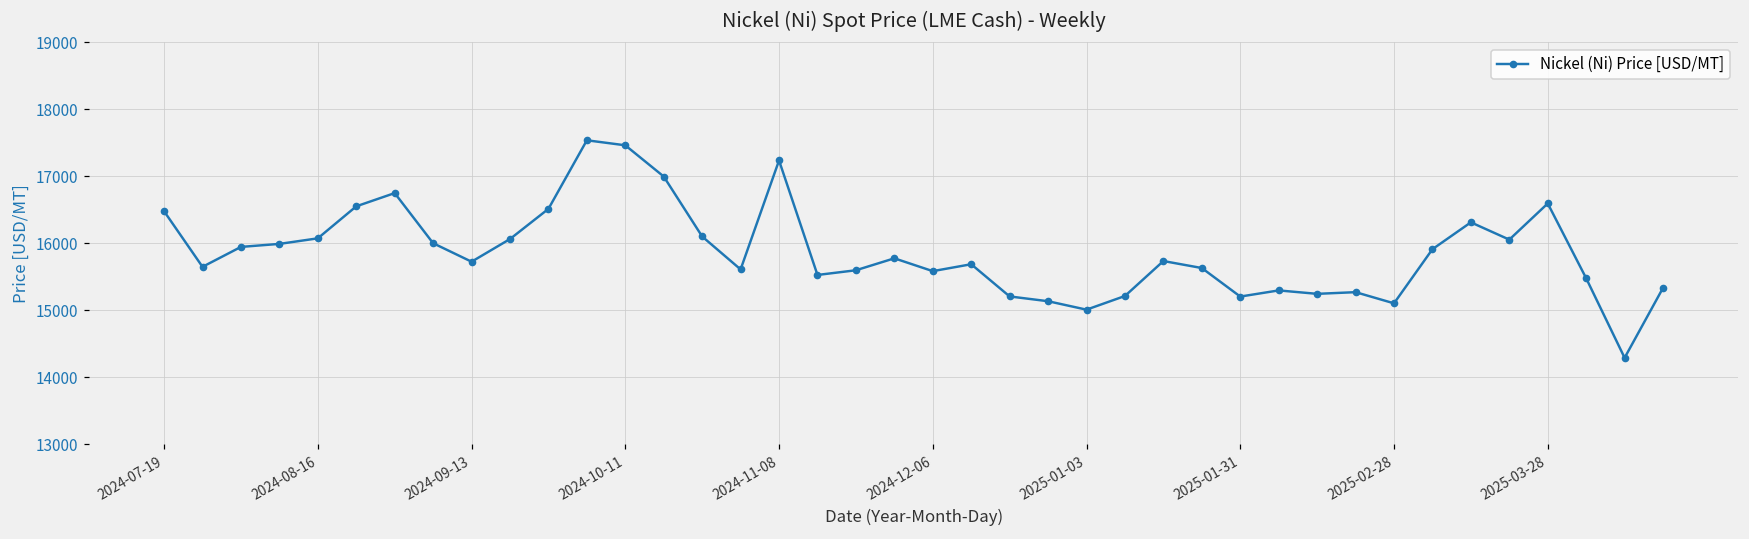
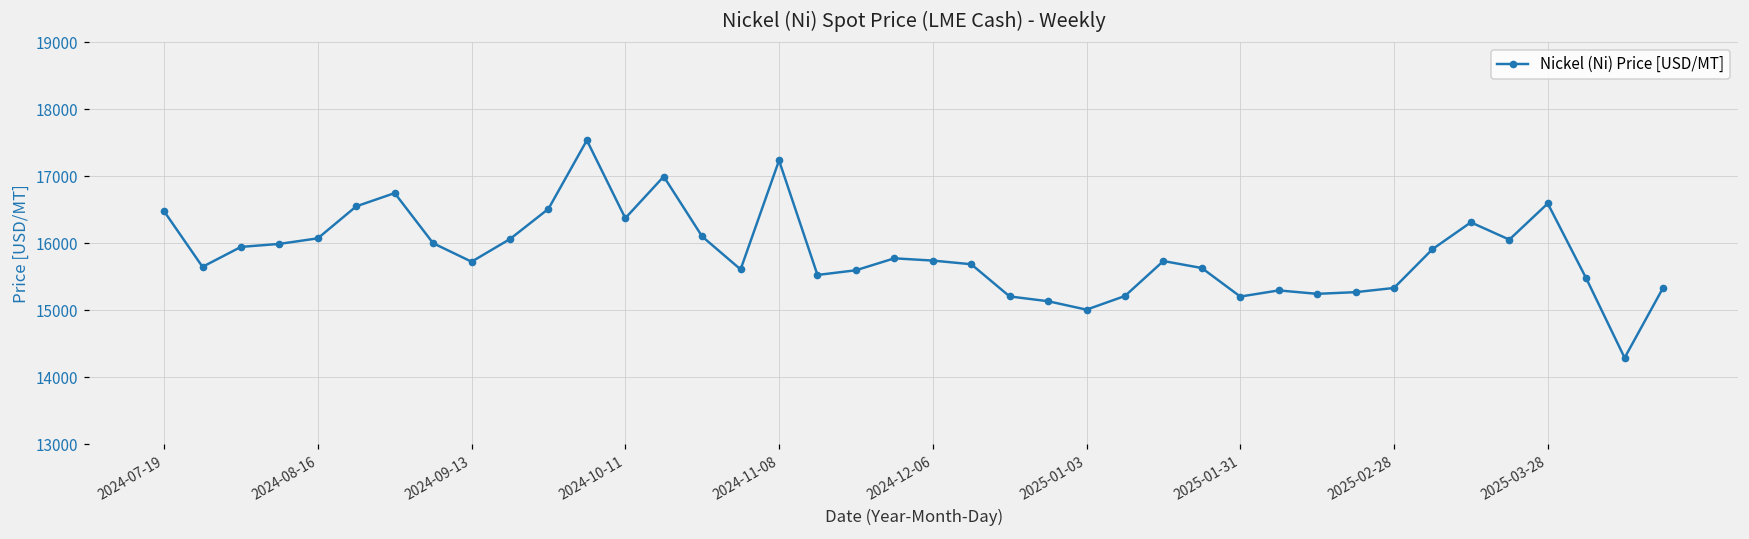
2024-10-11: 17500 -> 16400
2024-12-06: 15600 -> 15700
2025-02-28: 15100 -> 15300
